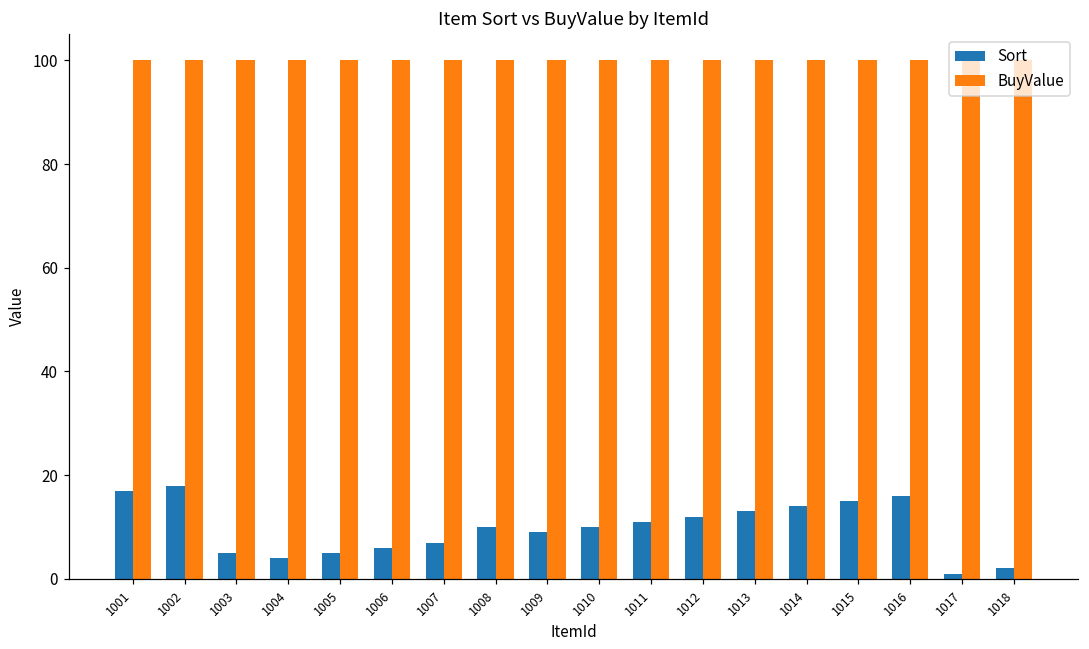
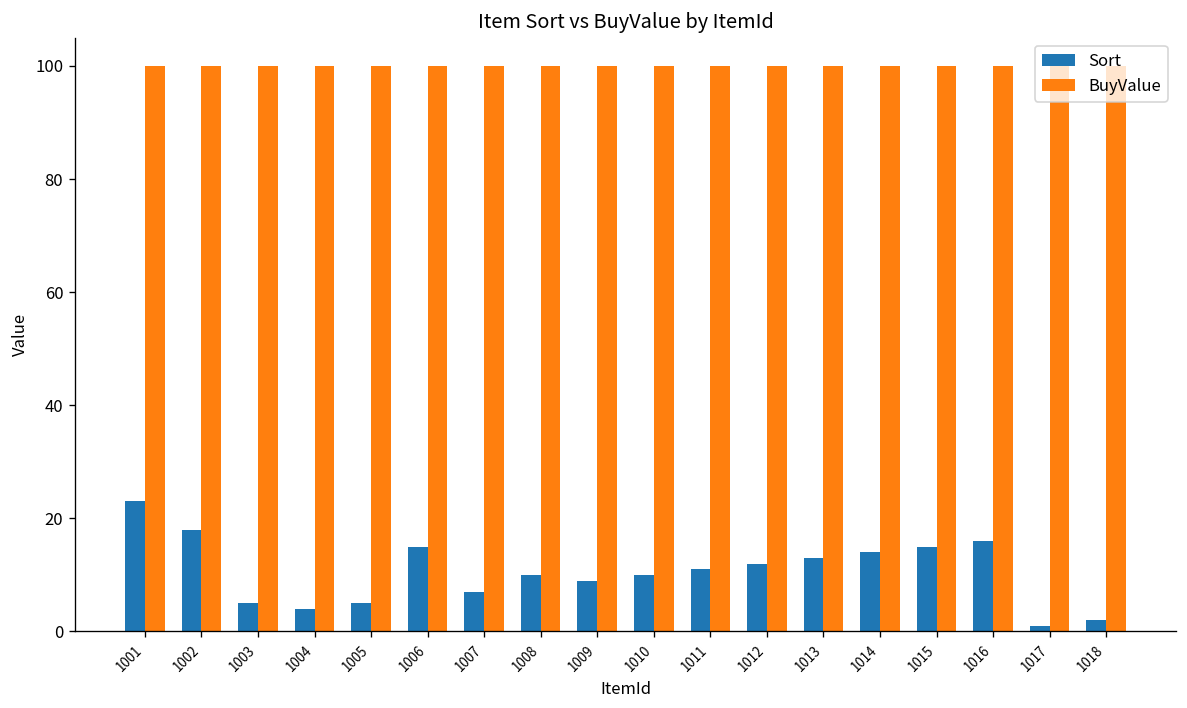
Sort, 1001: 17 -> 23
Sort, 1006: 6 -> 15
